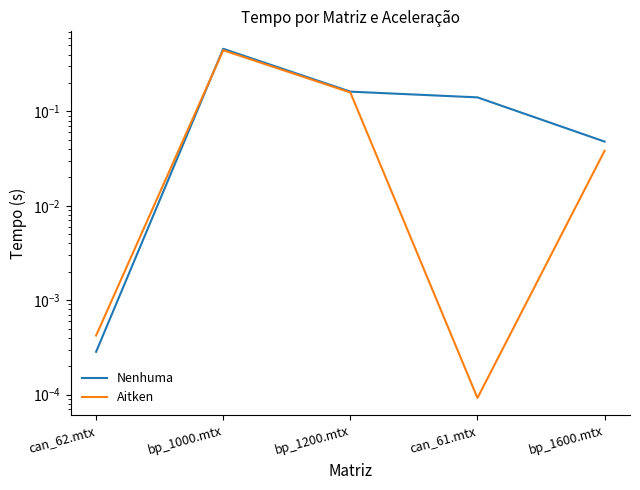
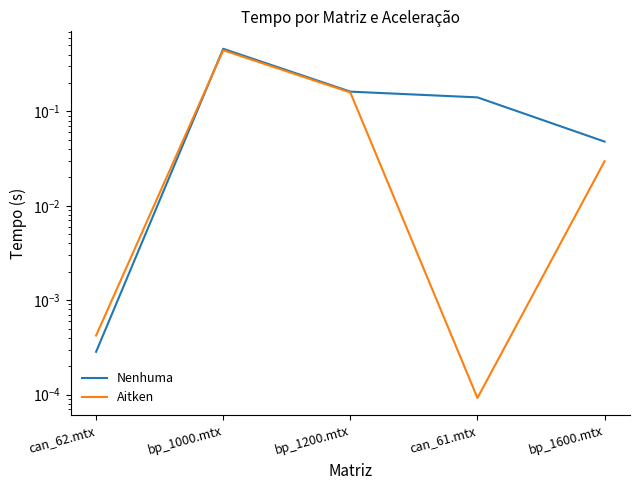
Aitken, bp_1600.mtx: 0.038 -> 0.030
